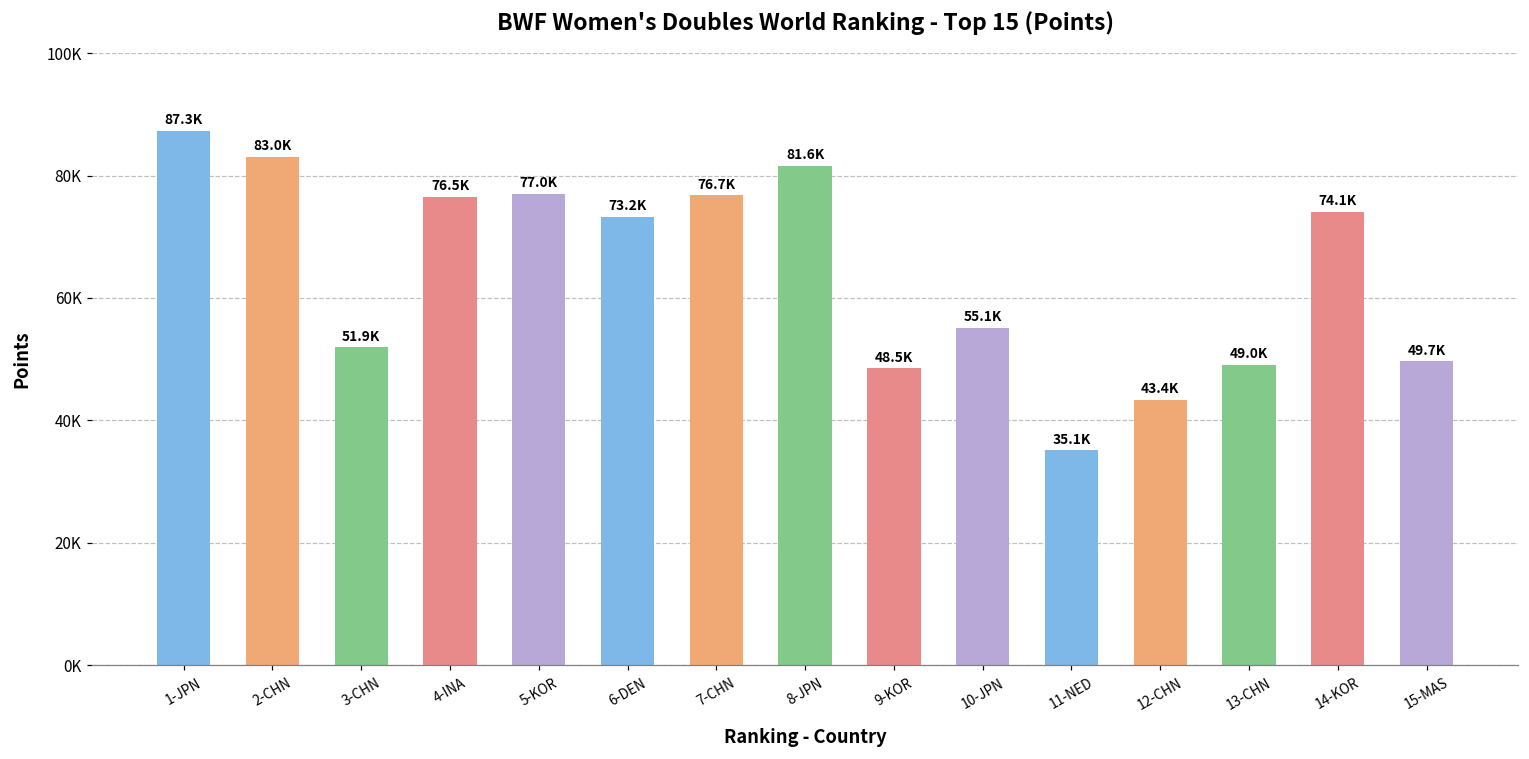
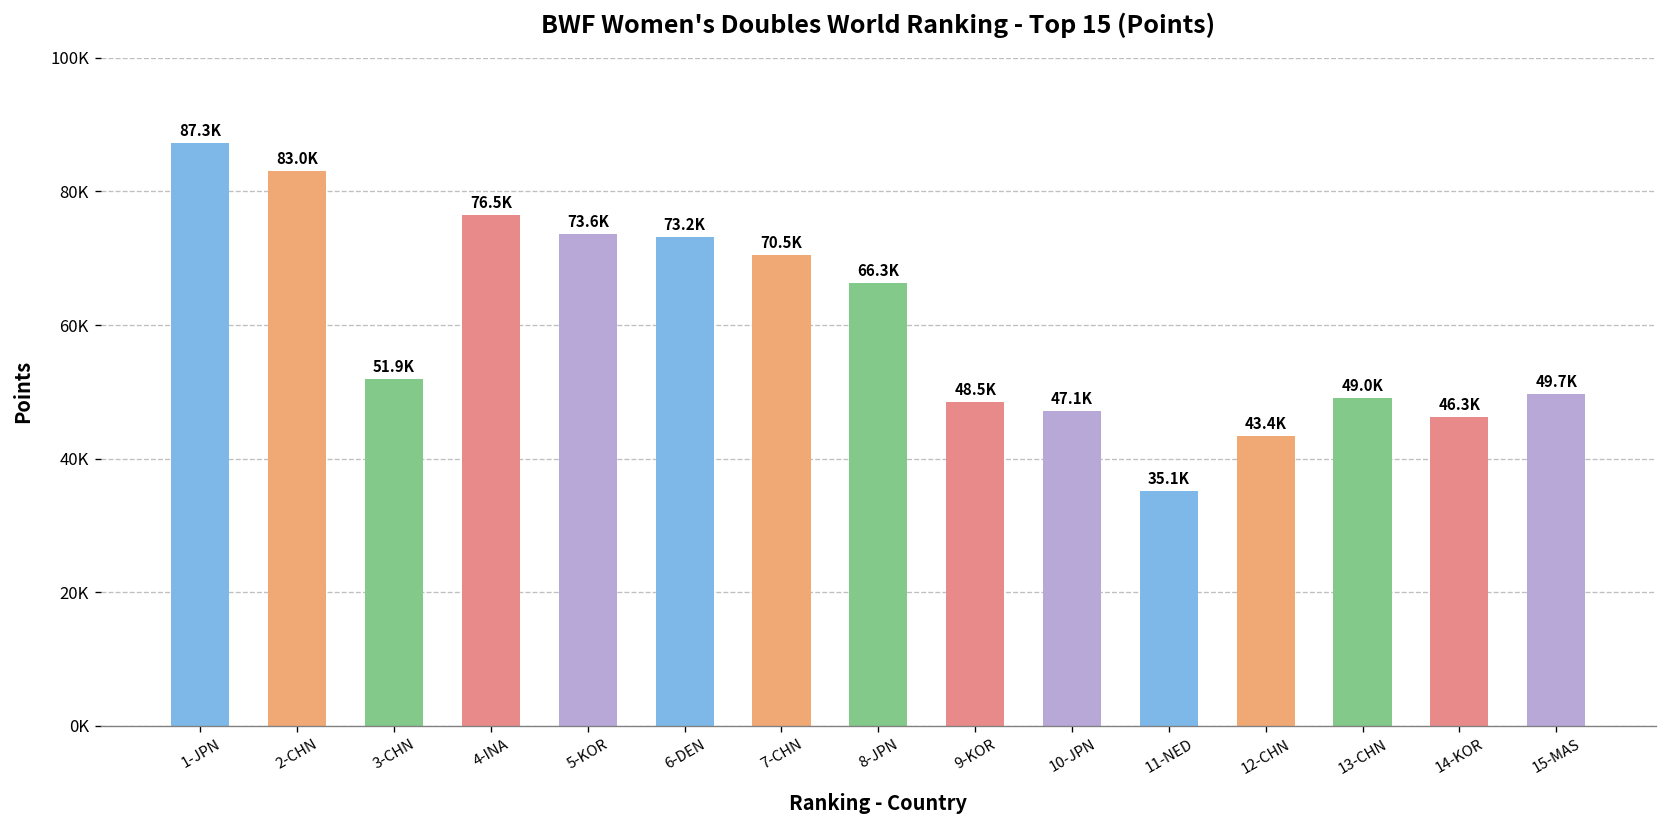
5-KOR: 77.0K -> 73.6K
7-CHN: 76.7K -> 70.5K
8-JPN: 81.6K -> 66.3K
10-JPN: 55.1K -> 47.1K
14-KOR: 74.1K -> 46.3K
